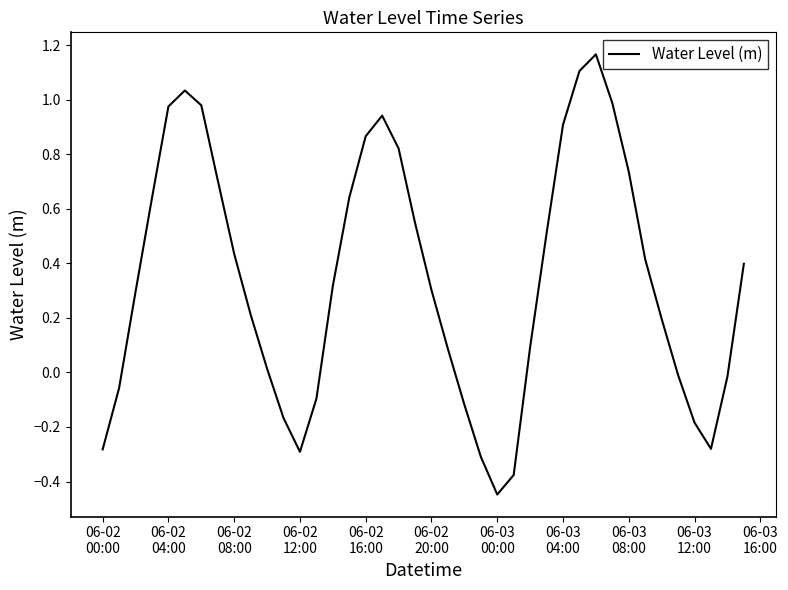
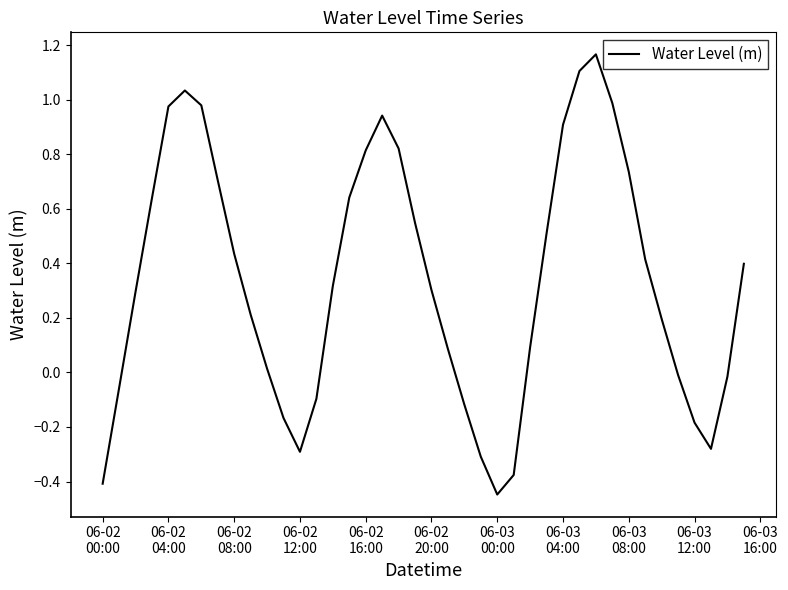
06-02 00:00: -0.28 -> -0.41
06-02 16:00: 0.87 -> 0.81
